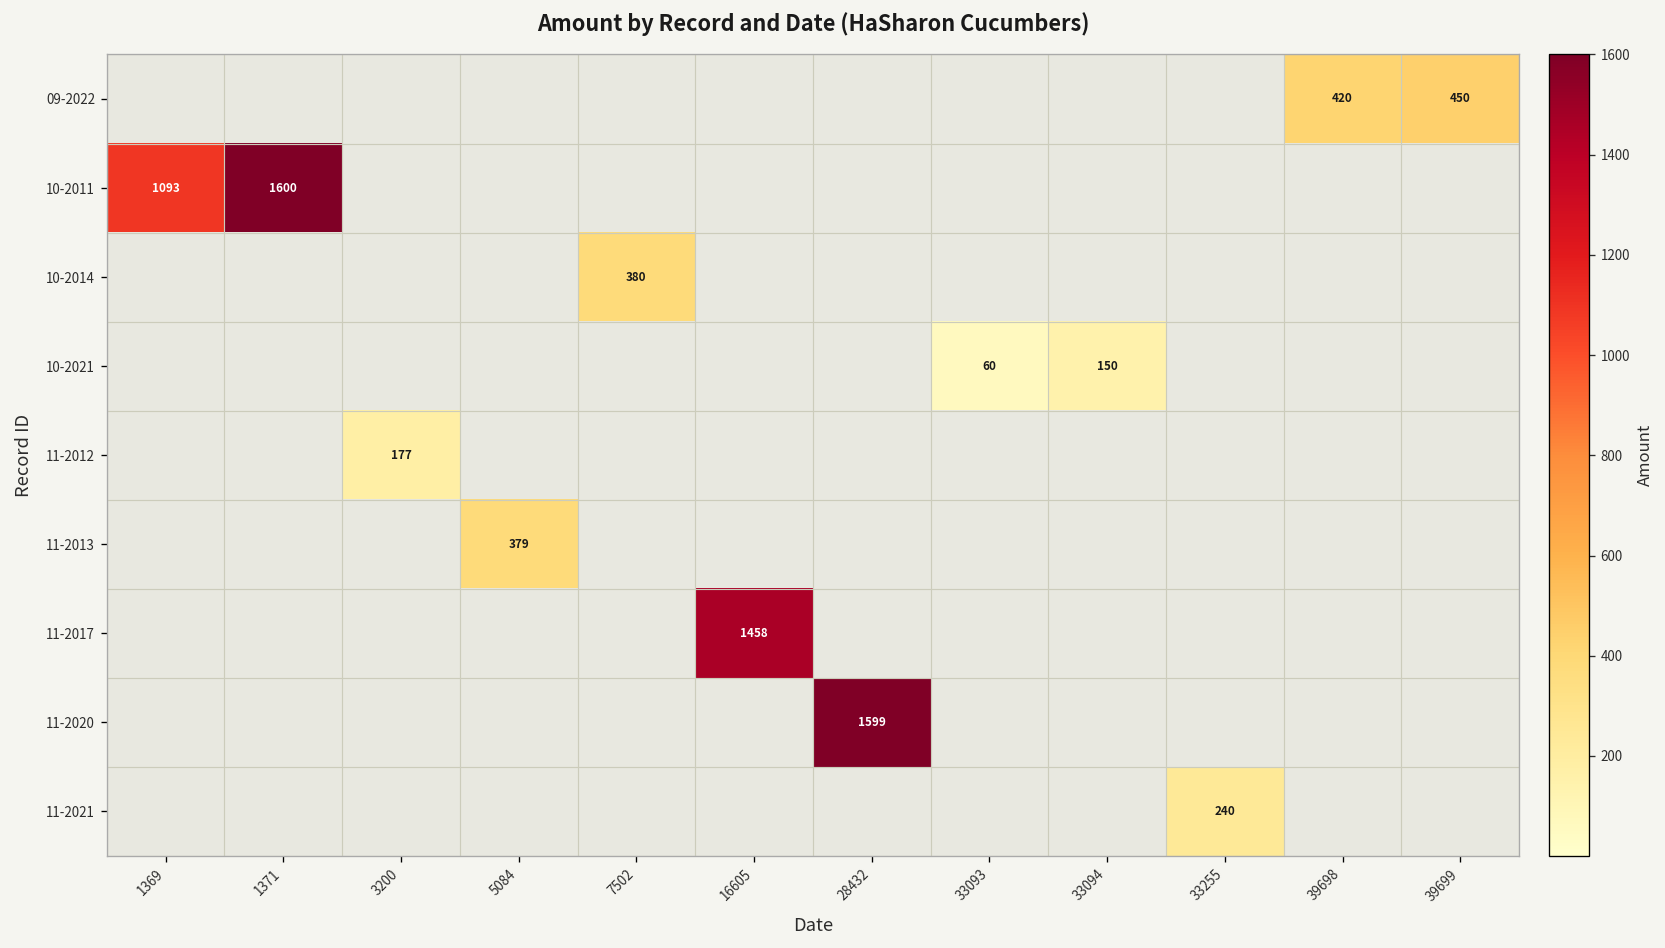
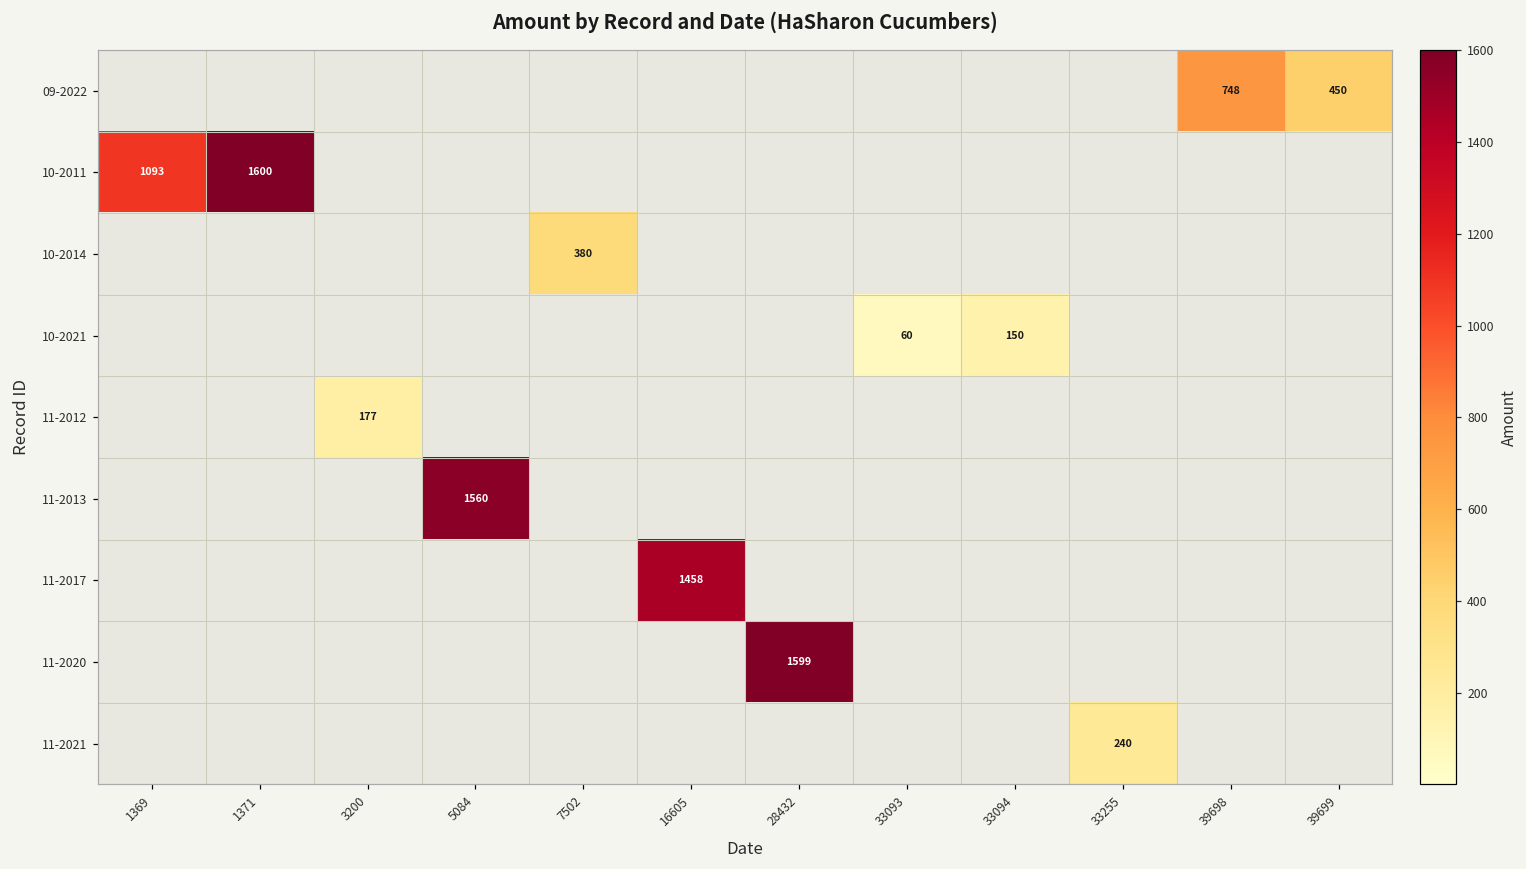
09-2022, 39698: 420 -> 748
11-2013, 5084: 379 -> 1560
